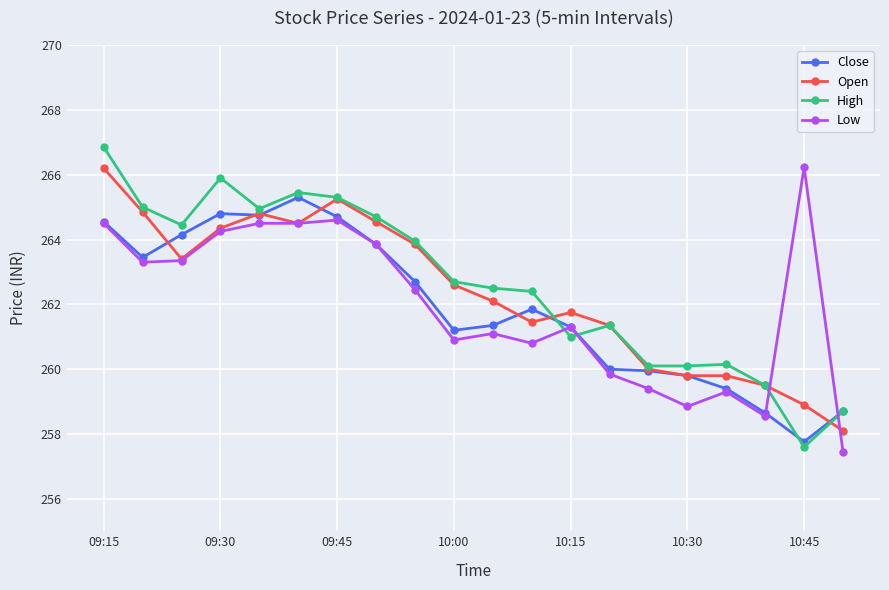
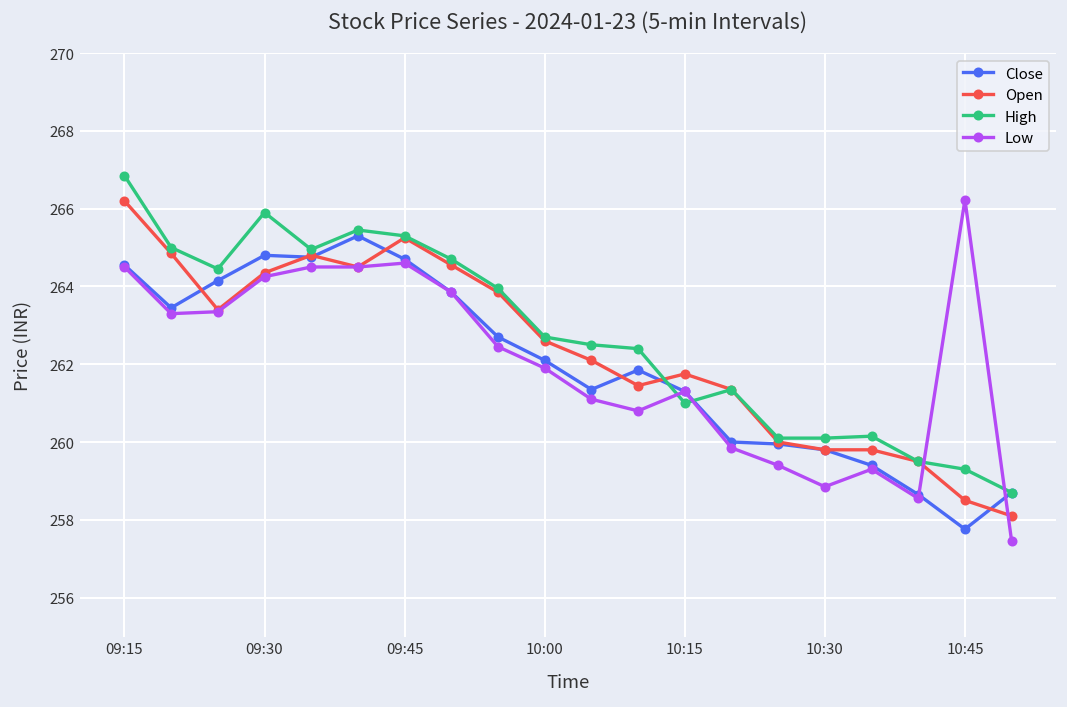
Close, 10:00: 261.2 -> 262.1
Low, 10:00: 260.9 -> 261.9
Open, 10:45: 258.9 -> 258.5
High, 10:45: 257.6 -> 259.3
